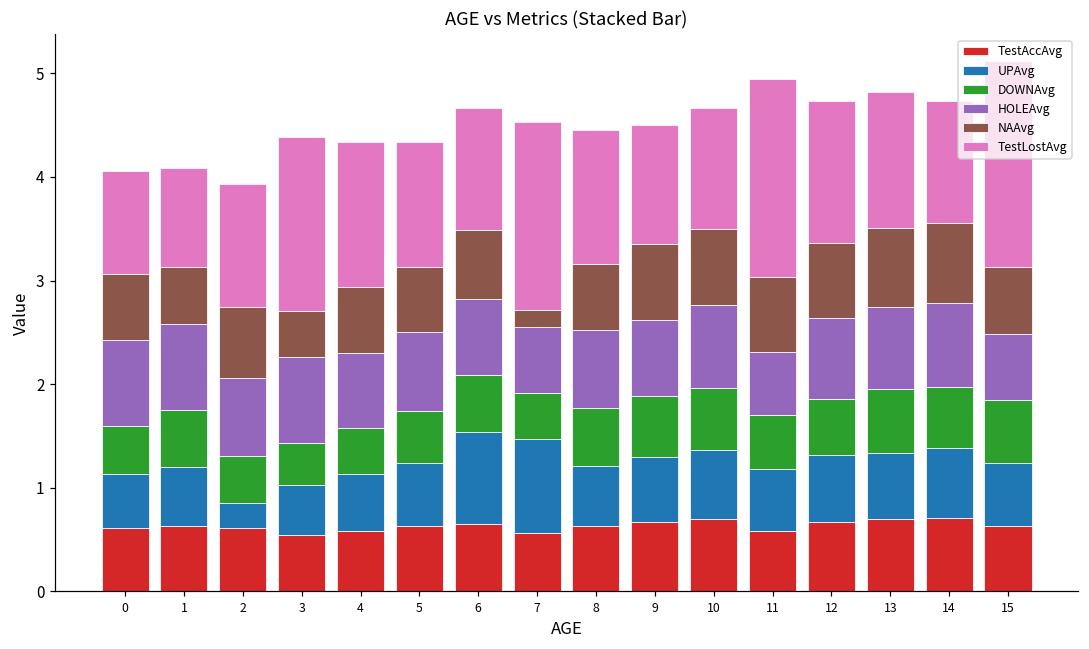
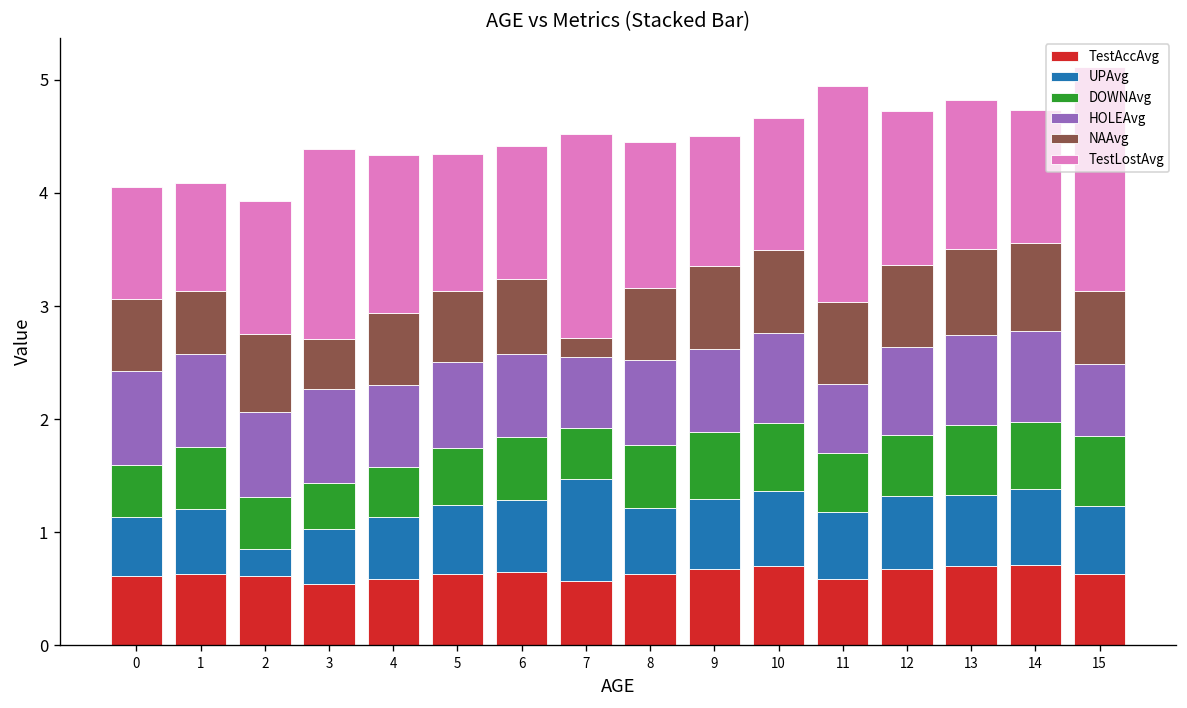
UPAvg, 6: 0.9 -> 0.6
